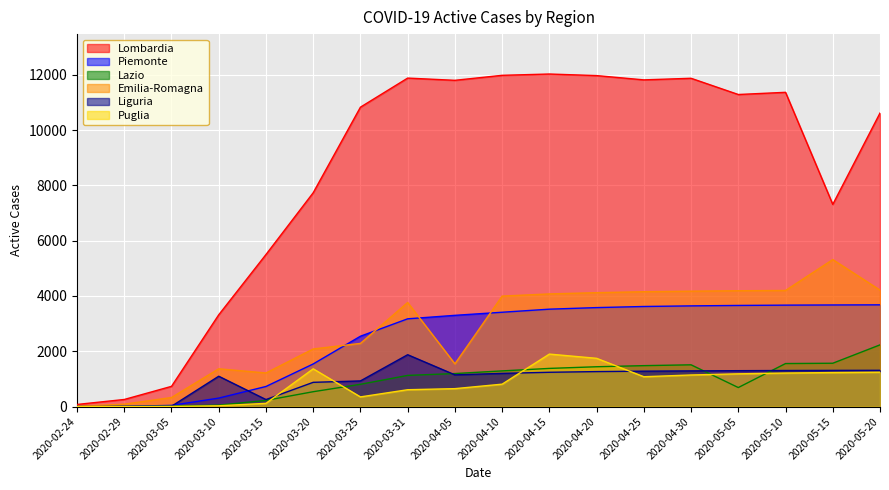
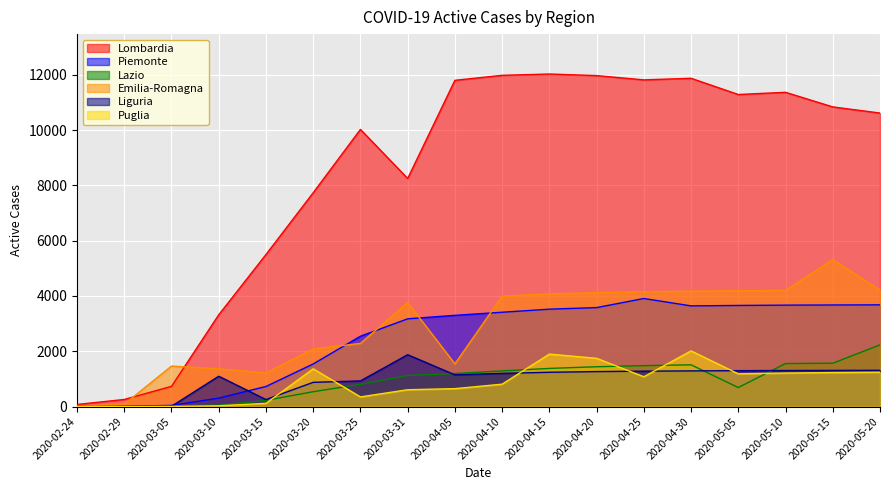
Emilia-Romagna, 2020-03-05: 300 -> 1500
Lombardia, 2020-03-25: 10800 -> 10000
Lombardia, 2020-03-31: 11900 -> 8300
Piemonte, 2020-04-25: 3600 -> 3900
Puglia, 2020-04-30: 1100 -> 2000
Lombardia, 2020-05-15: 7300 -> 10800
